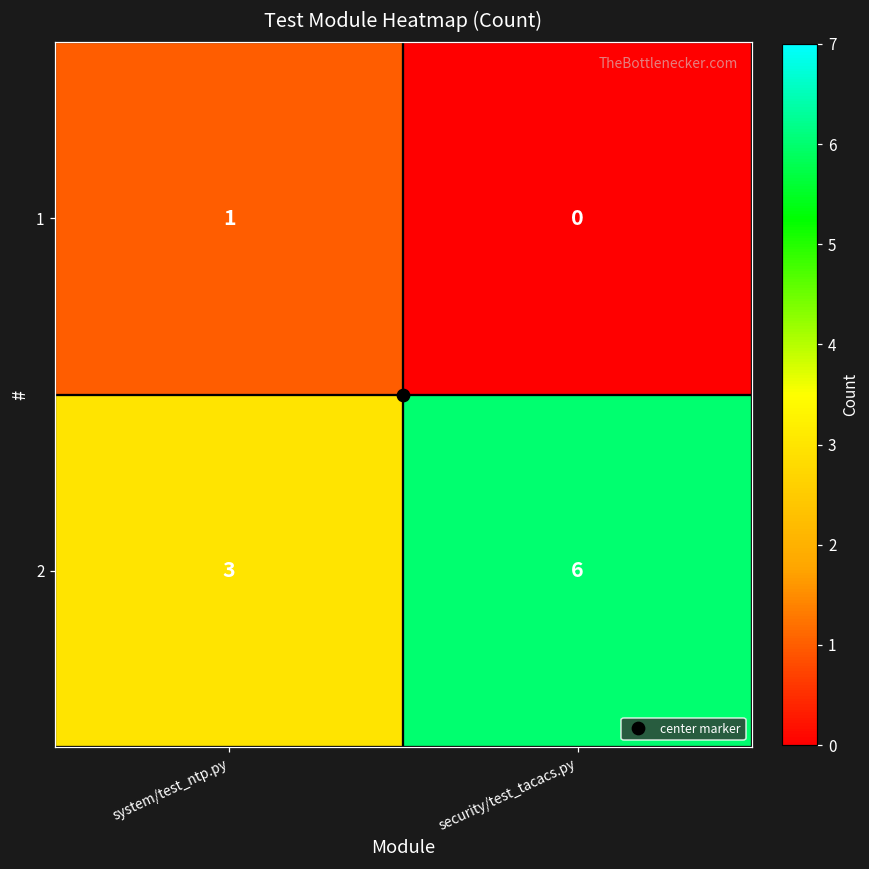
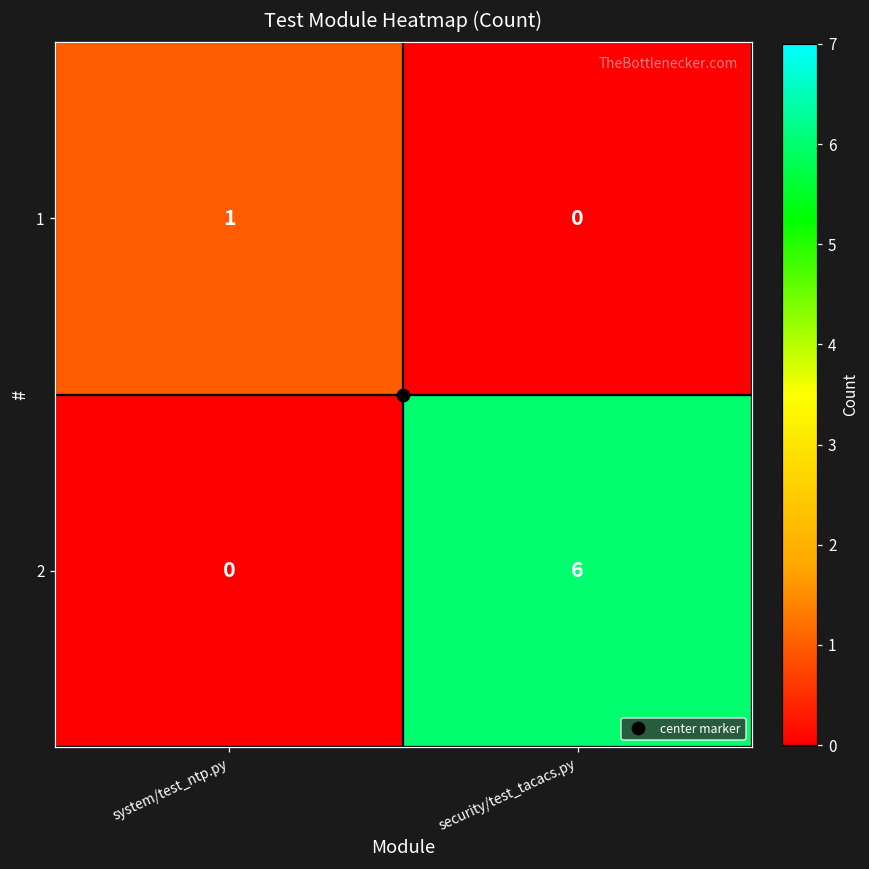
2, system/test_ntp.py: 3 -> 0
